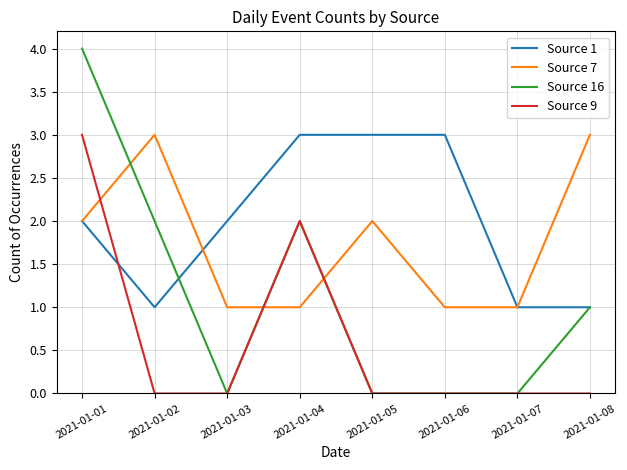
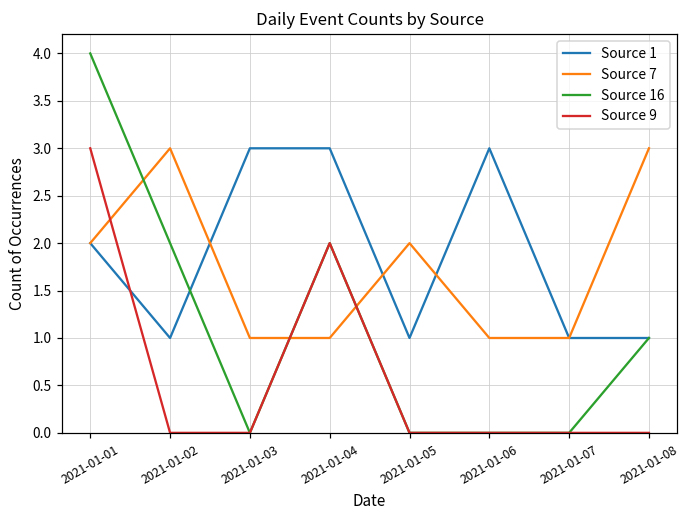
Source 1, 2021-01-03: 2 -> 3
Source 1, 2021-01-05: 3 -> 1
